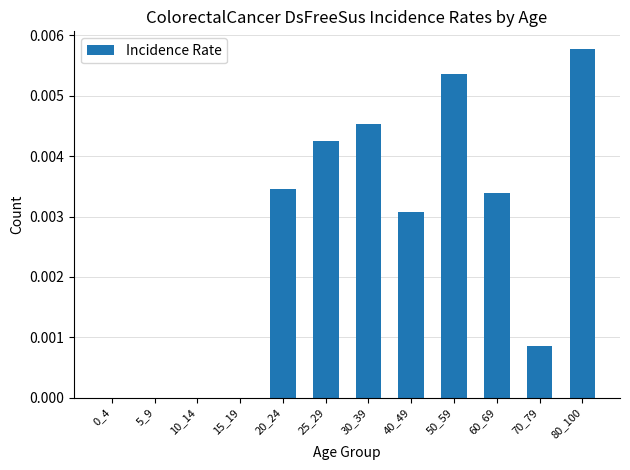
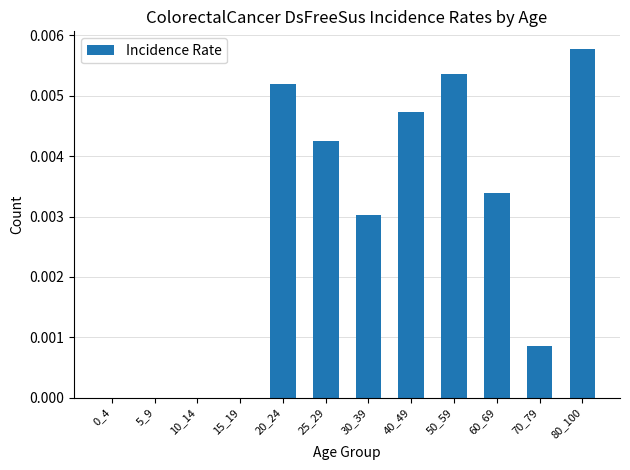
20_24: 0.0035 -> 0.0052
30_39: 0.0045 -> 0.0030
40_49: 0.0031 -> 0.0047
